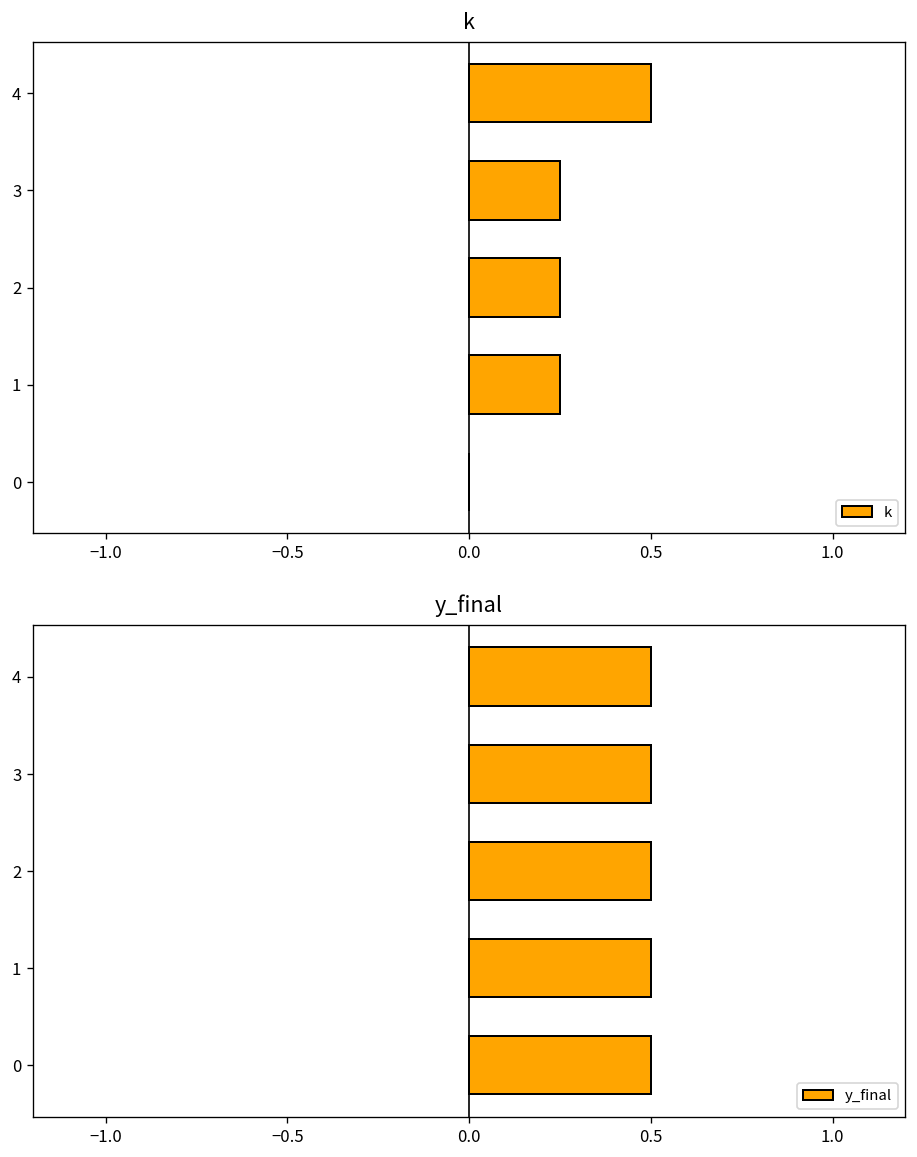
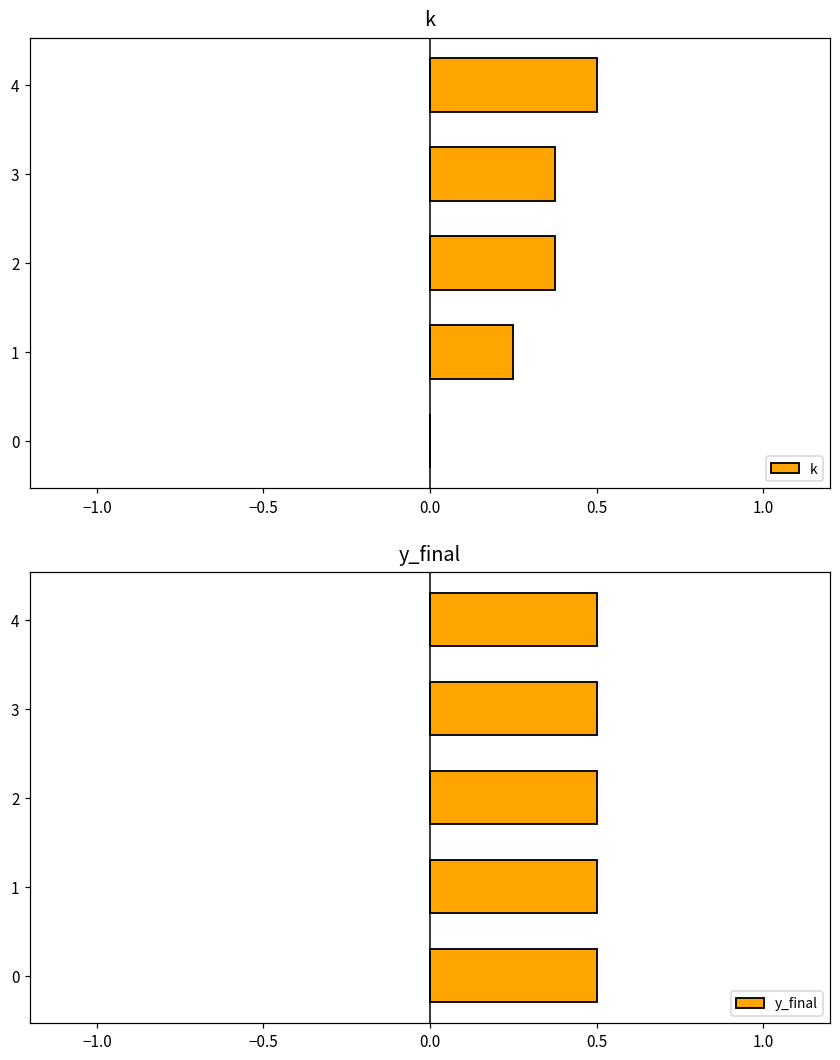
k, 3: 0.25 -> 0.38
k, 2: 0.25 -> 0.38
